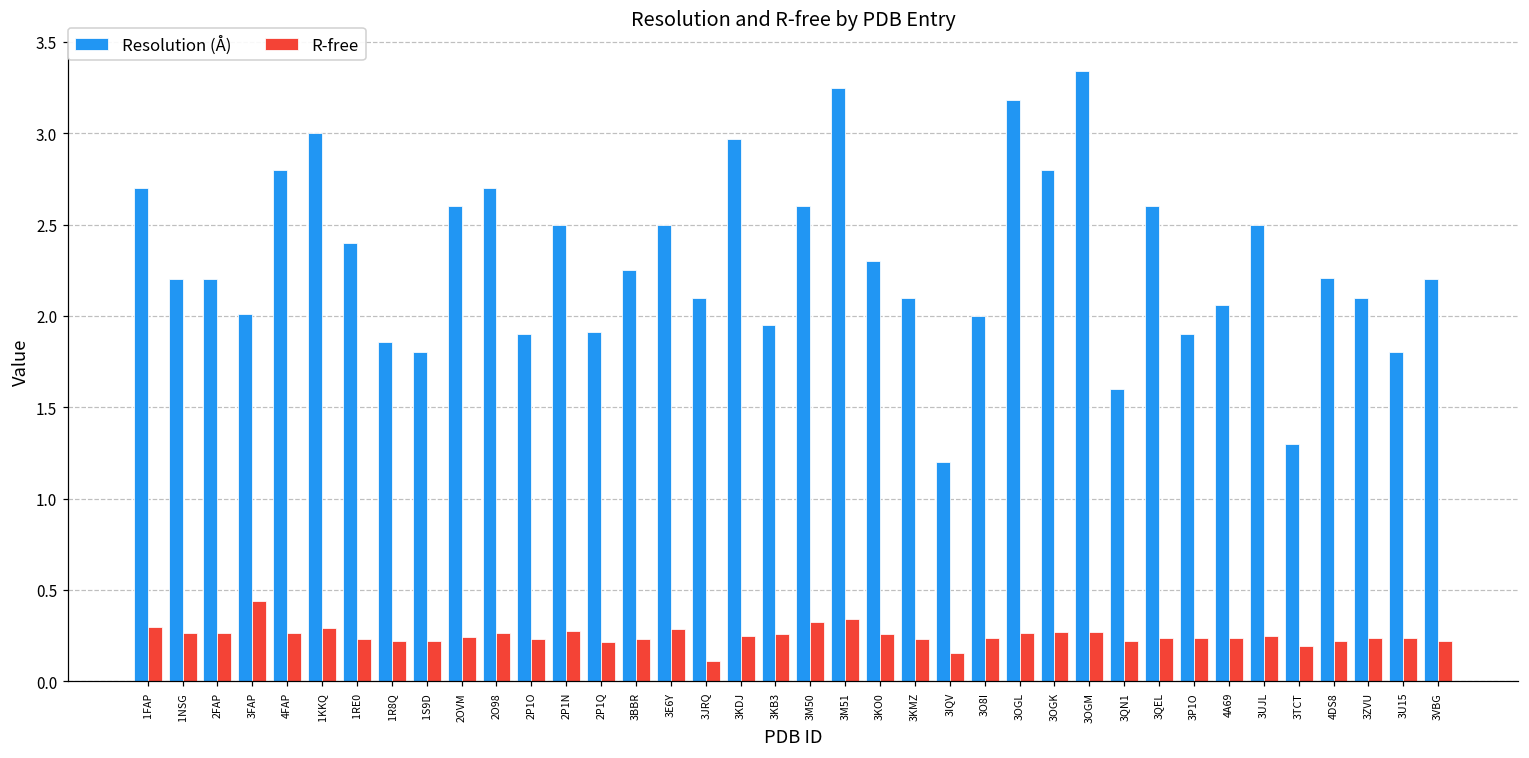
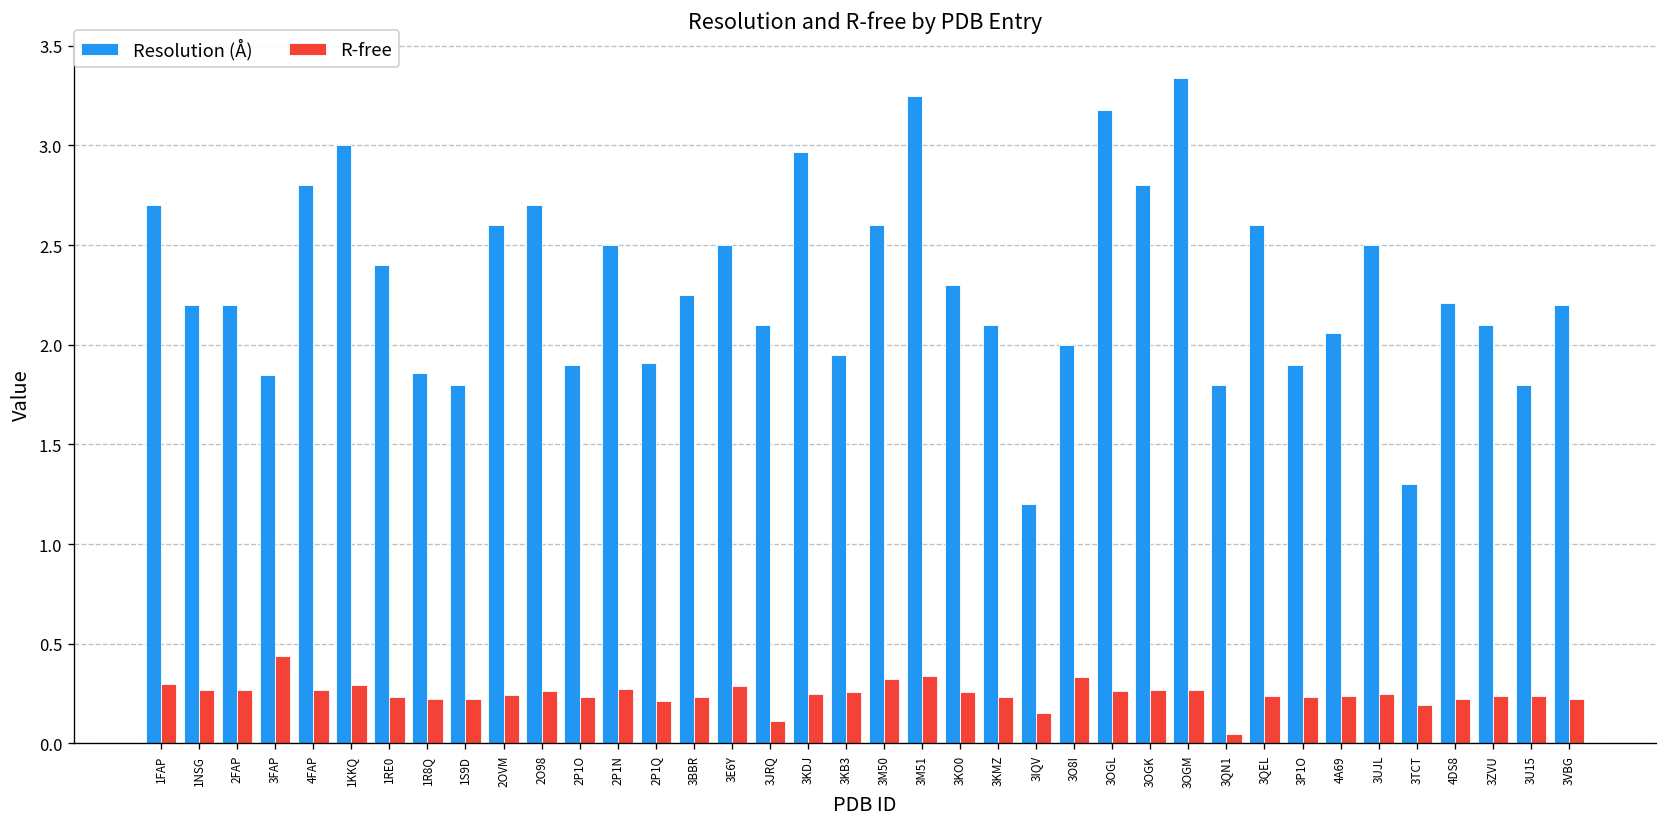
Resolution (Å), 3FAP: 2.01 -> 1.85
R-free, 3O8I: 0.24 -> 0.33
Resolution (Å), 3QN1: 1.6 -> 1.8
R-free, 3QN1: 0.22 -> 0.04
